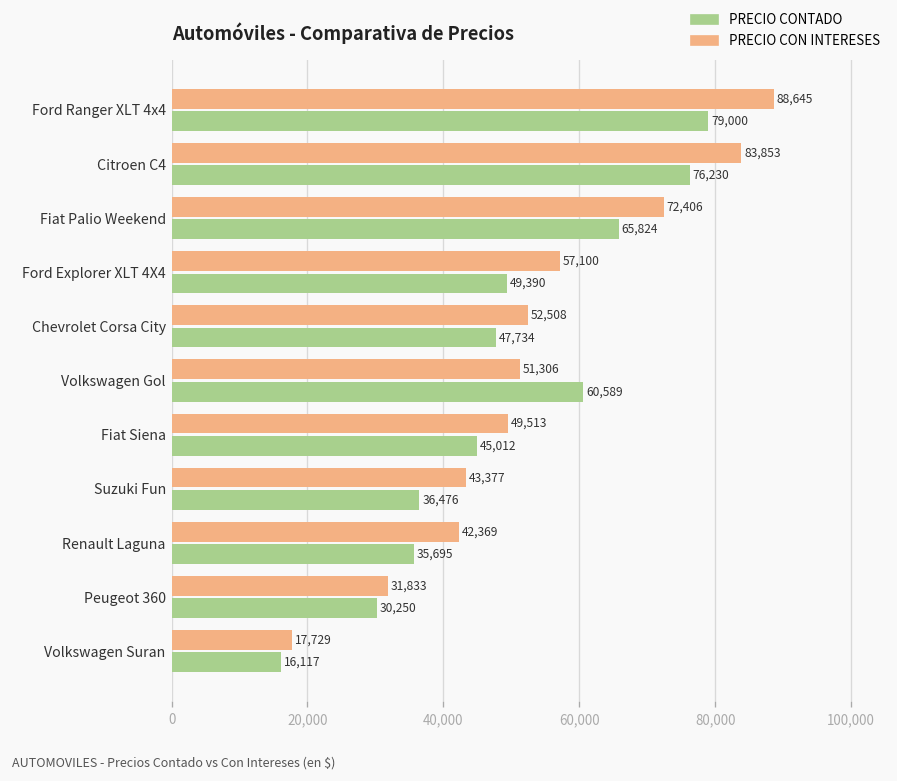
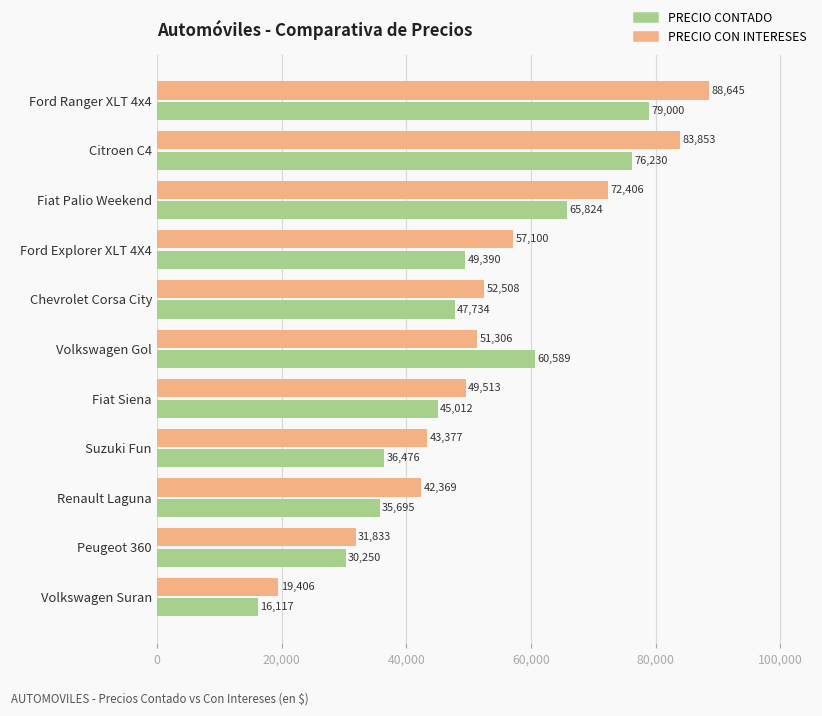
PRECIO CON INTERESES, Volkswagen Suran: 17,729 -> 19,406
